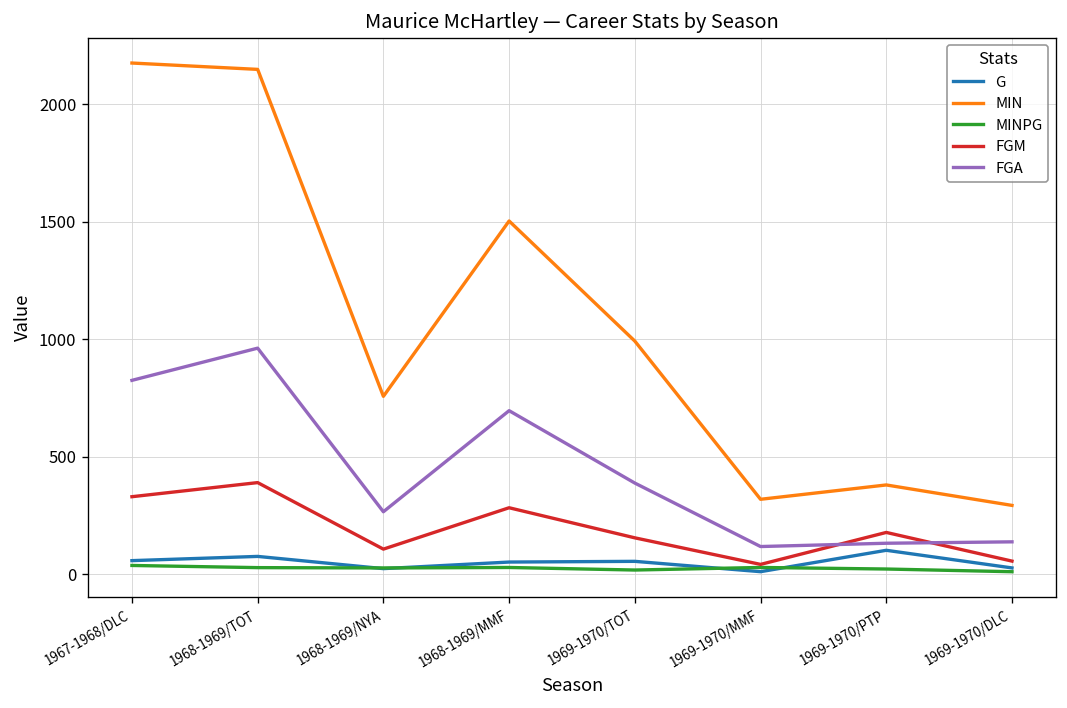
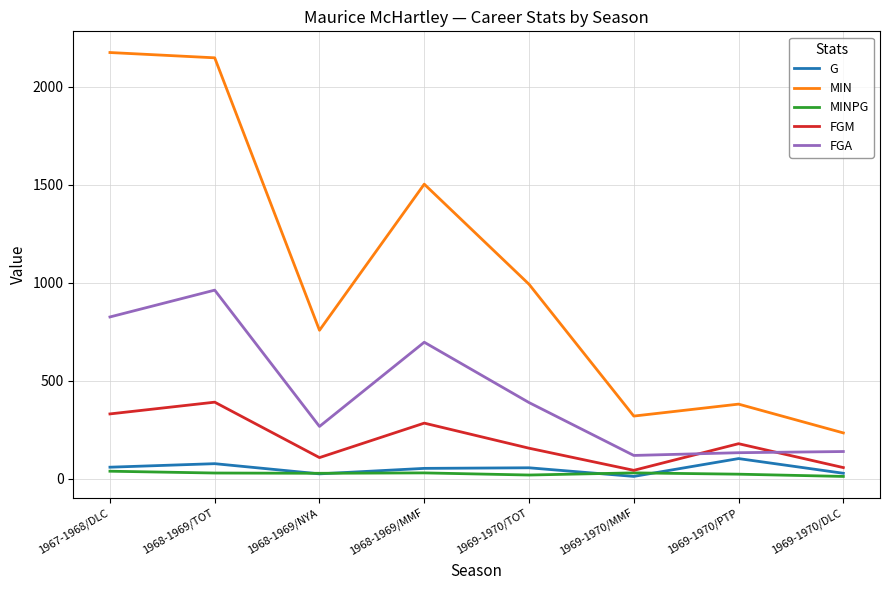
MIN, 1969-1970/DLC: 290 -> 230
